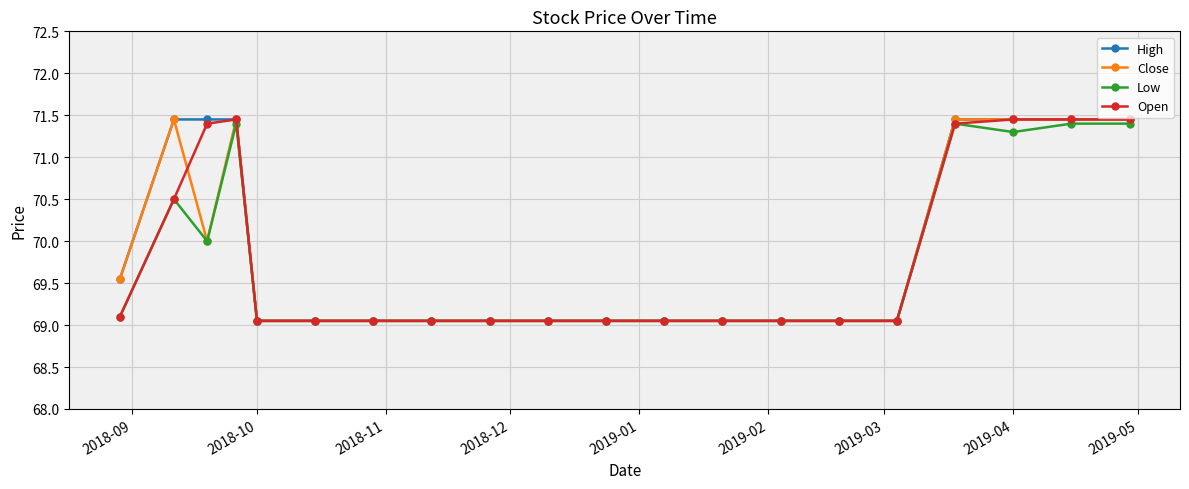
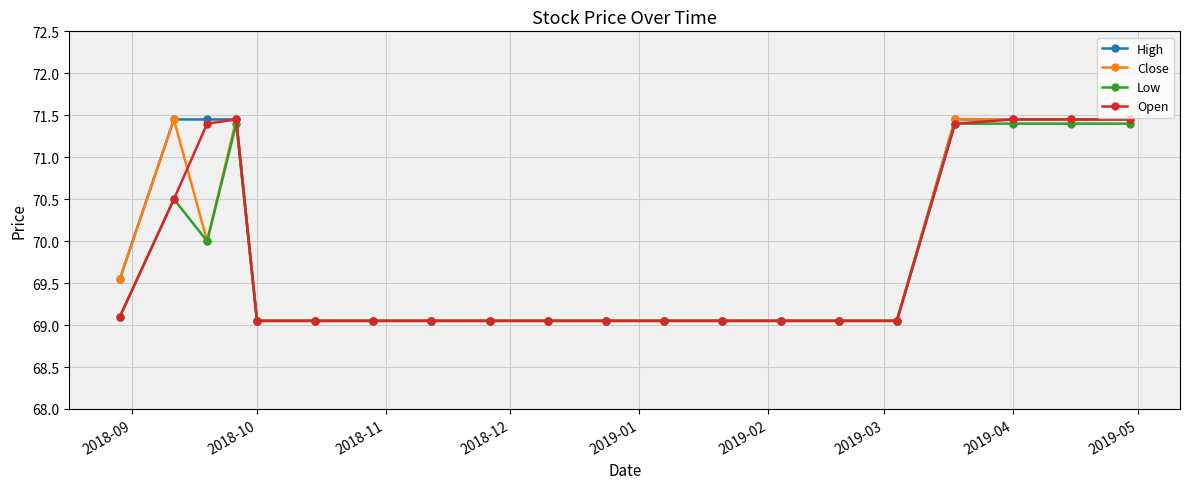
Low, 2019-04: 71.3 -> 71.4
